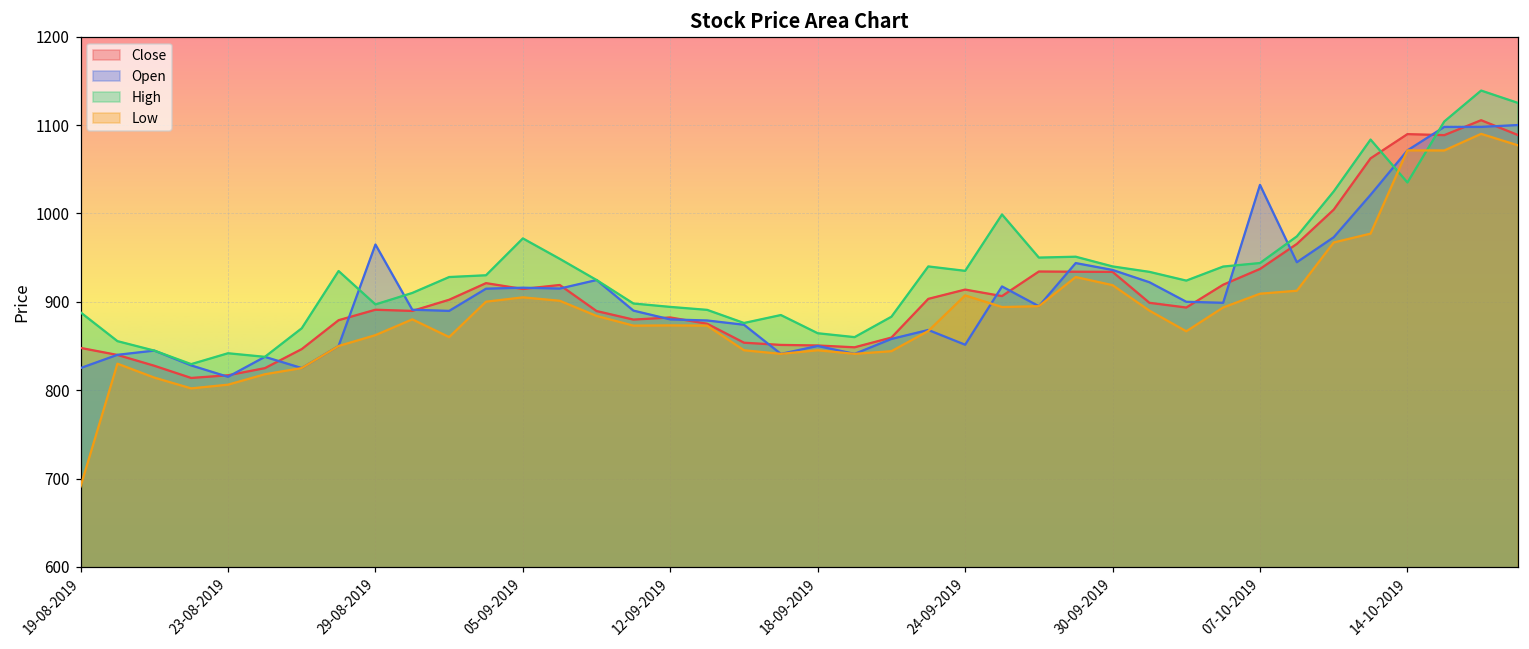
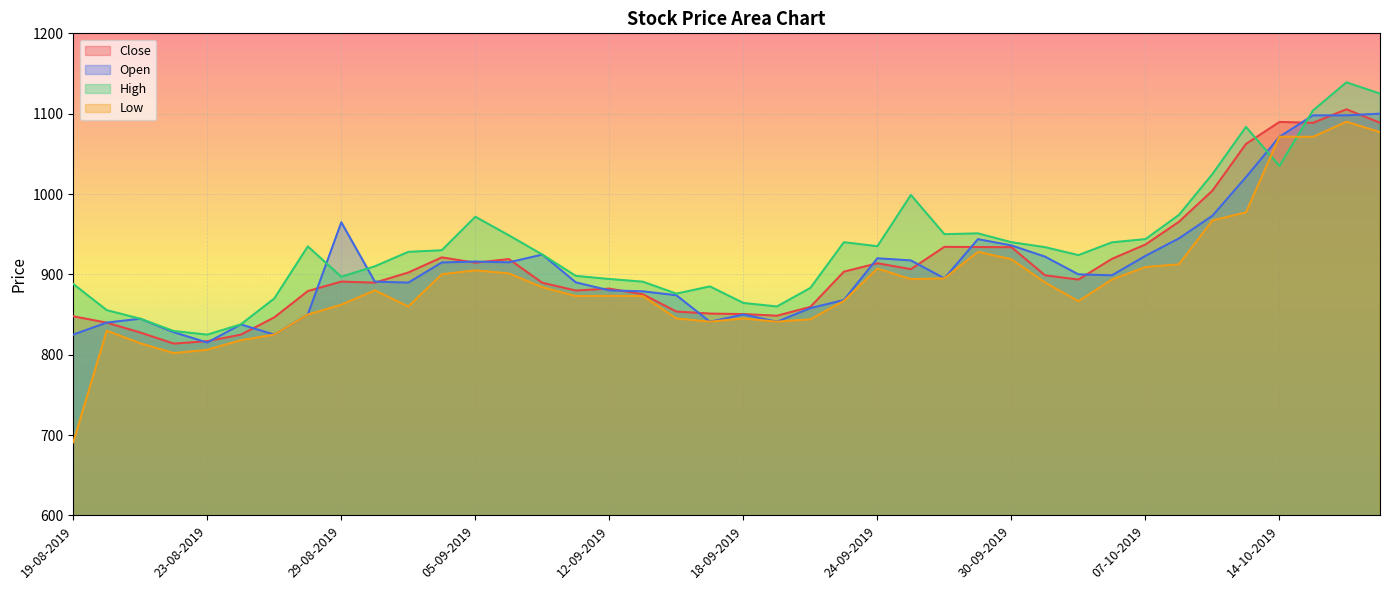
High, 23-08-2019: 840 -> 820
Open, 24-09-2019: 850 -> 920
Open, 07-10-2019: 1030 -> 920
